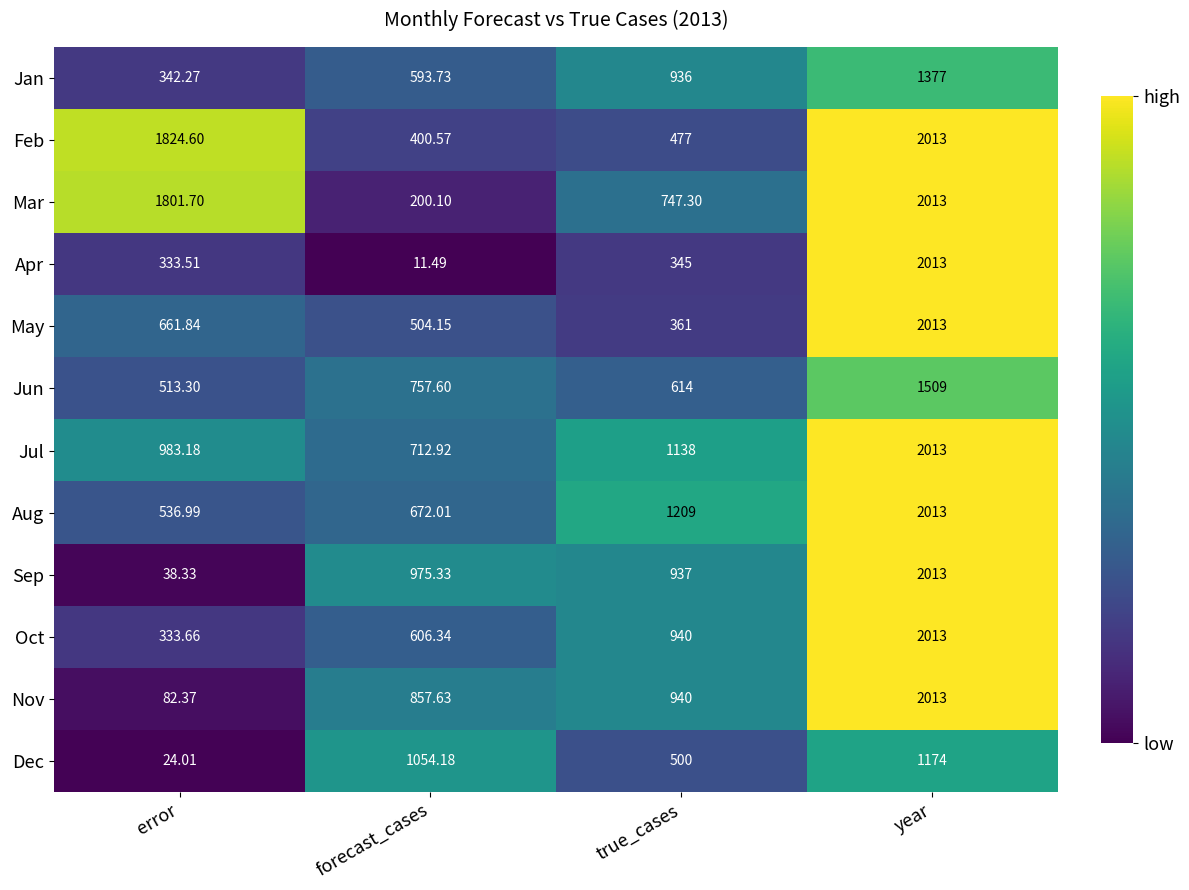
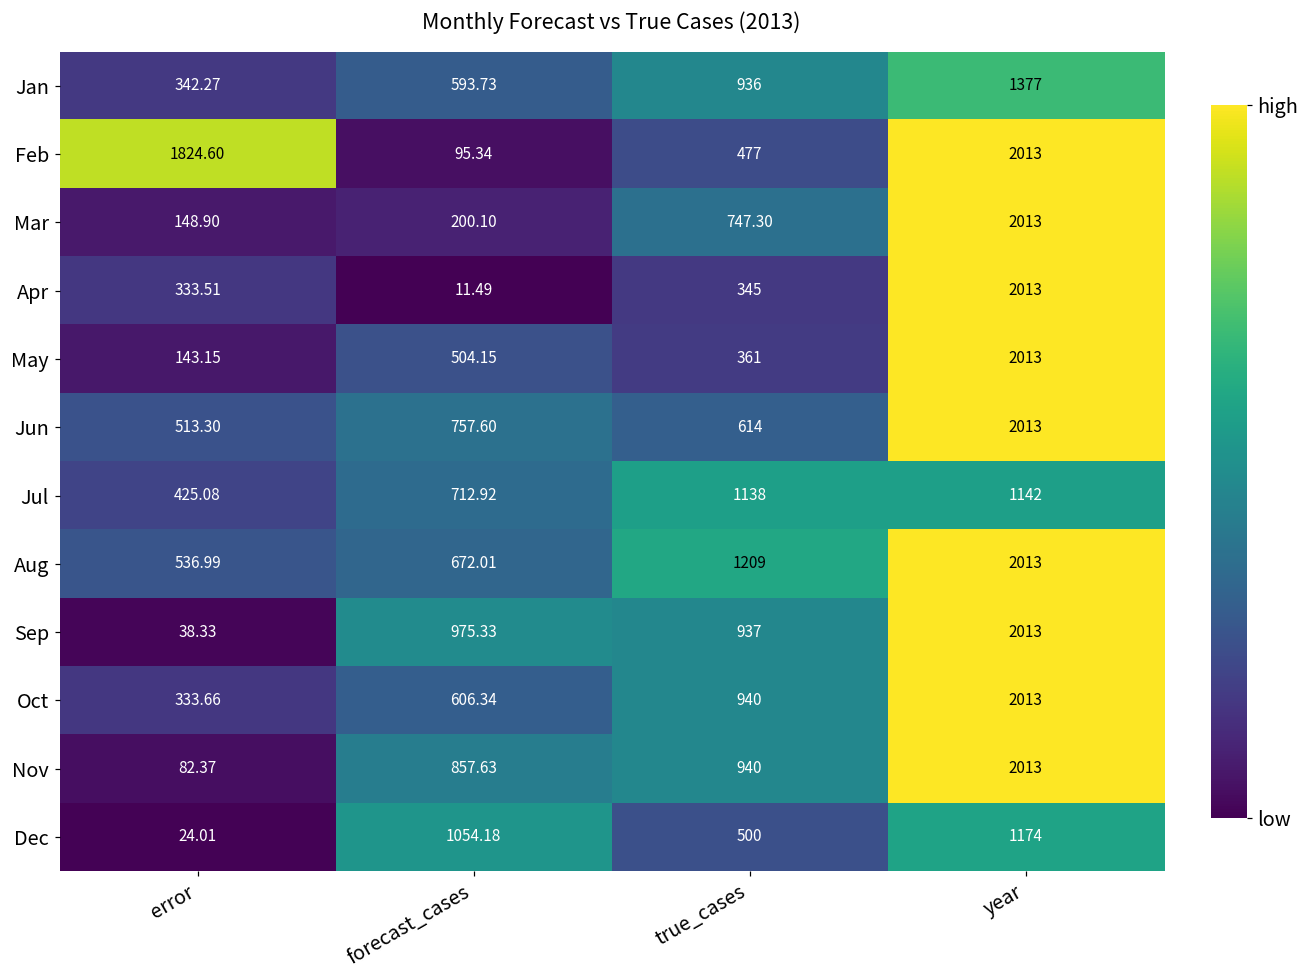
Feb, forecast_cases: 400.57 -> 95.34
Mar, error: 1801.70 -> 148.90
May, error: 661.84 -> 143.15
Jun, year: 1509 -> 2013
Jul, error: 983.18 -> 425.08
Jul, year: 2013 -> 1142
